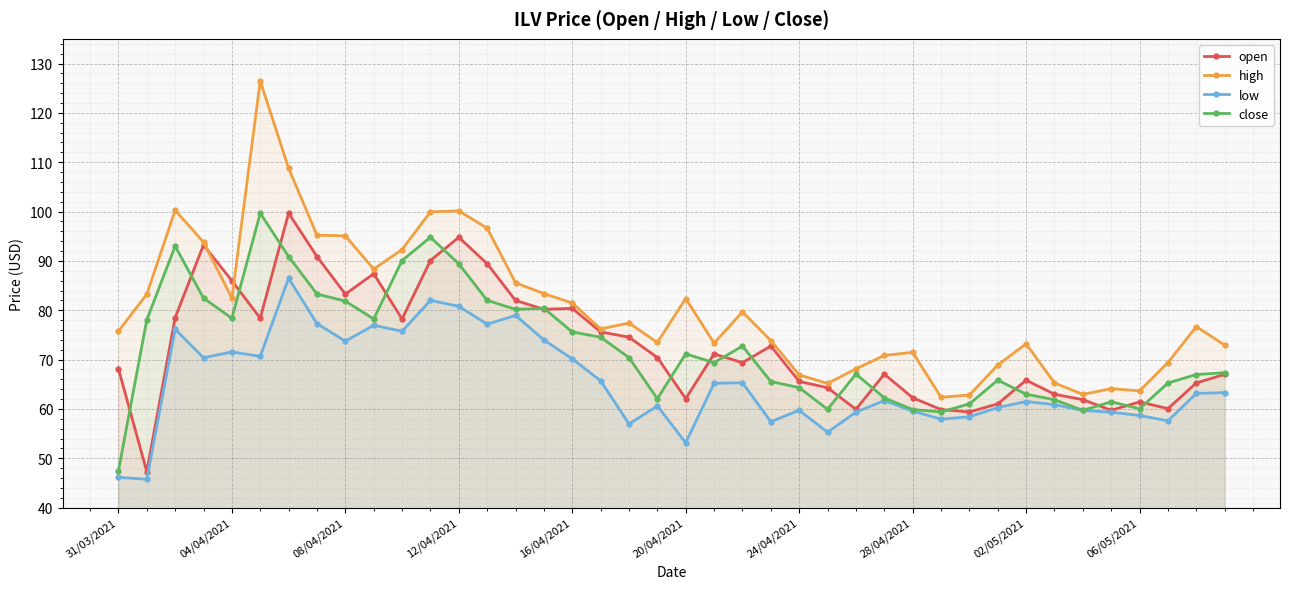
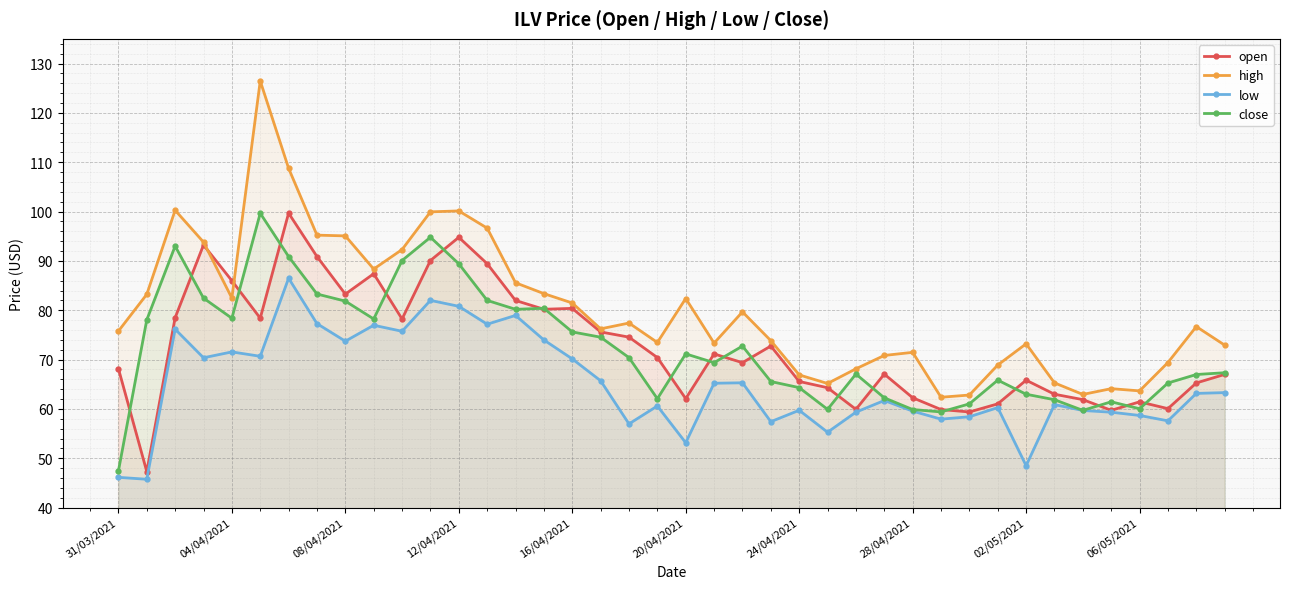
low, 02/05/2021: 62 -> 49
